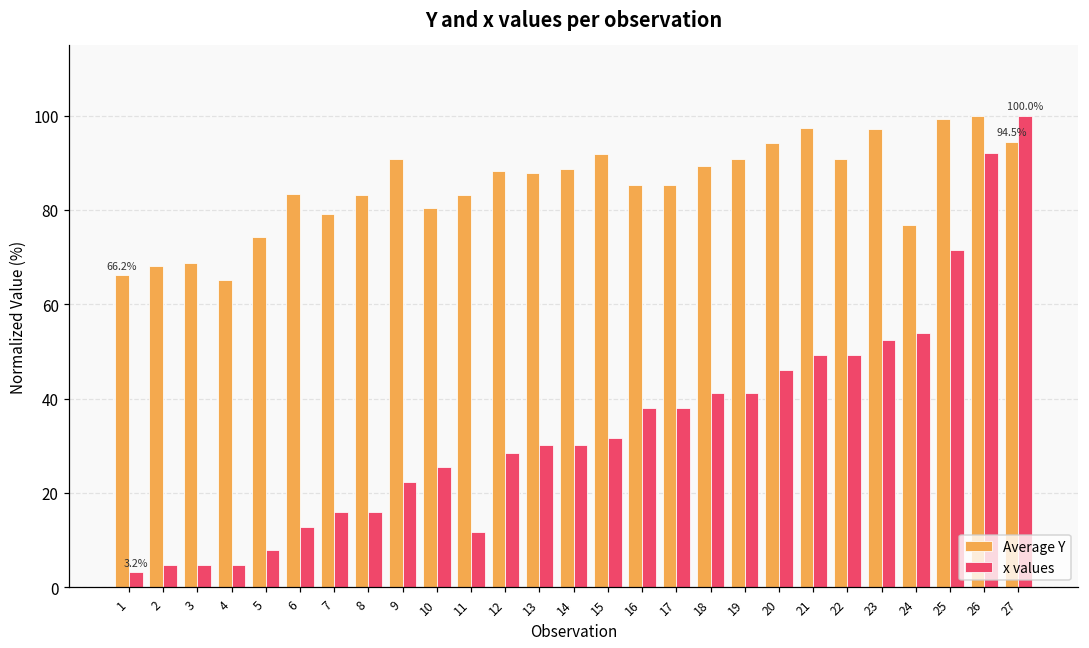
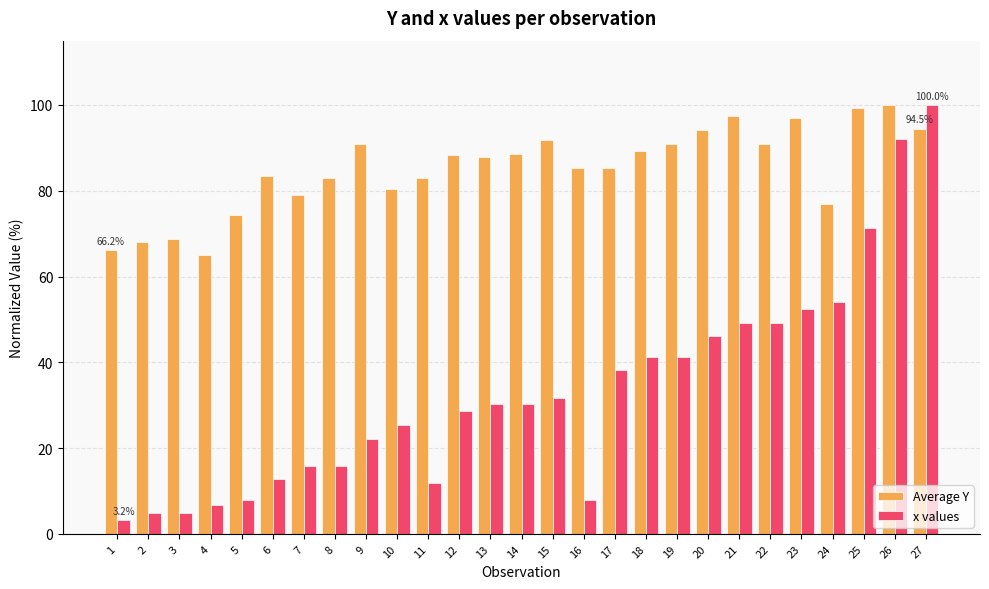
x values, 4: 5 -> 7
x values, 16: 38 -> 8
